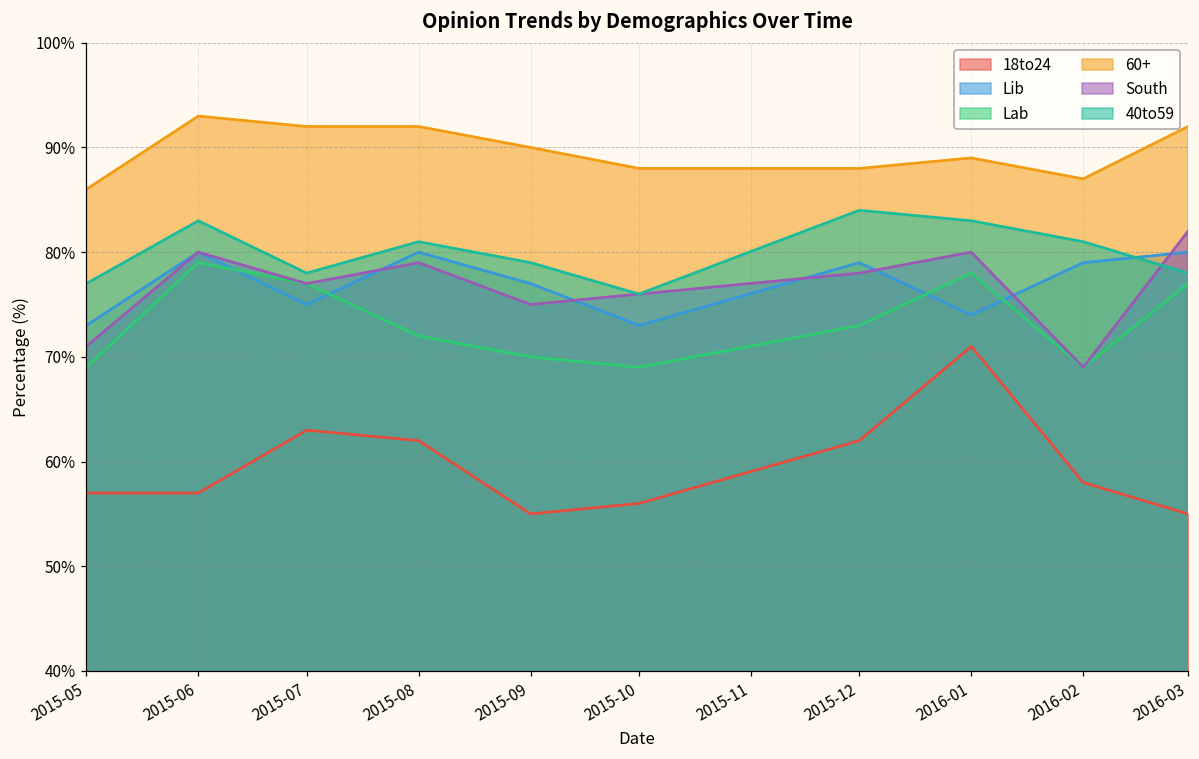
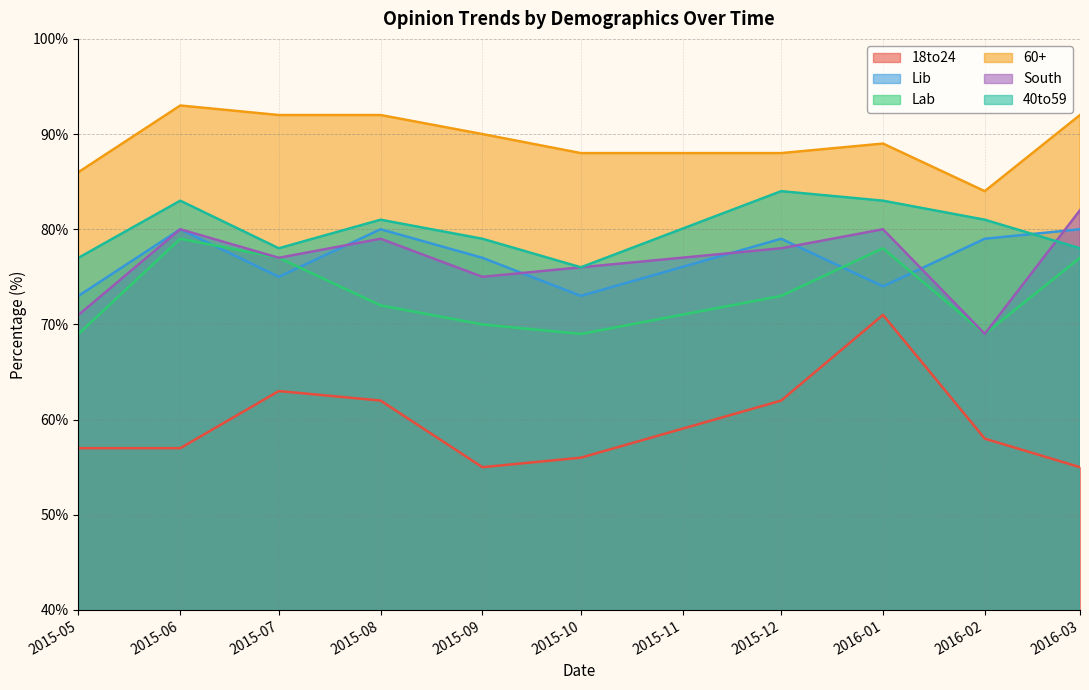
60+, 2016-02: 87% -> 84%
